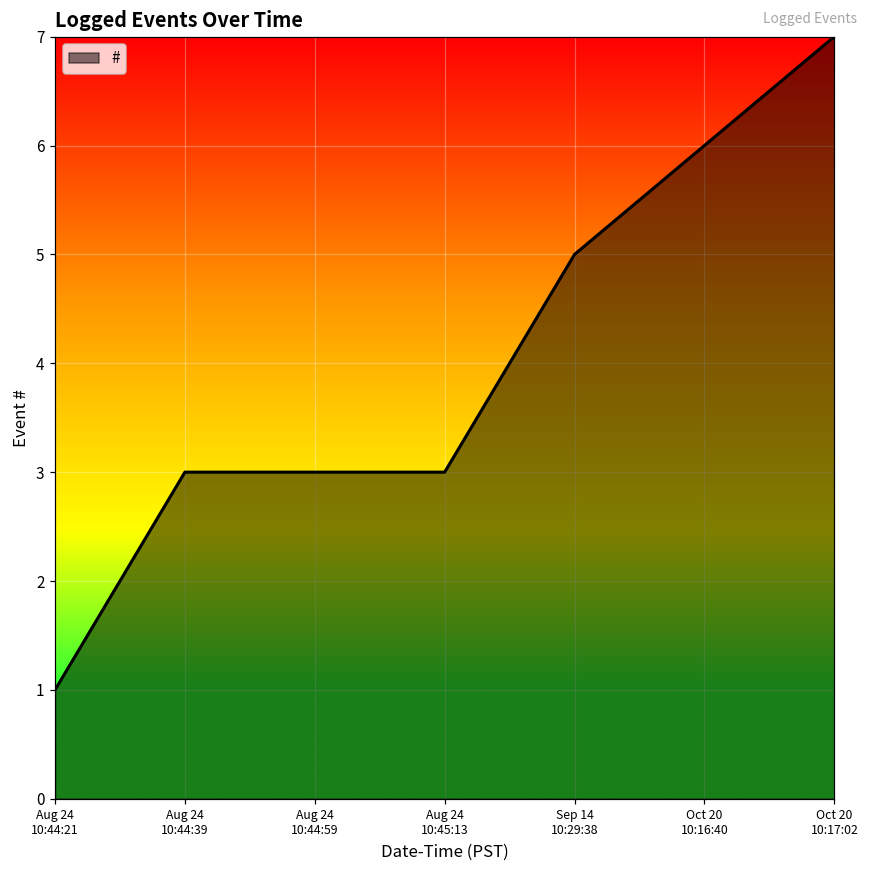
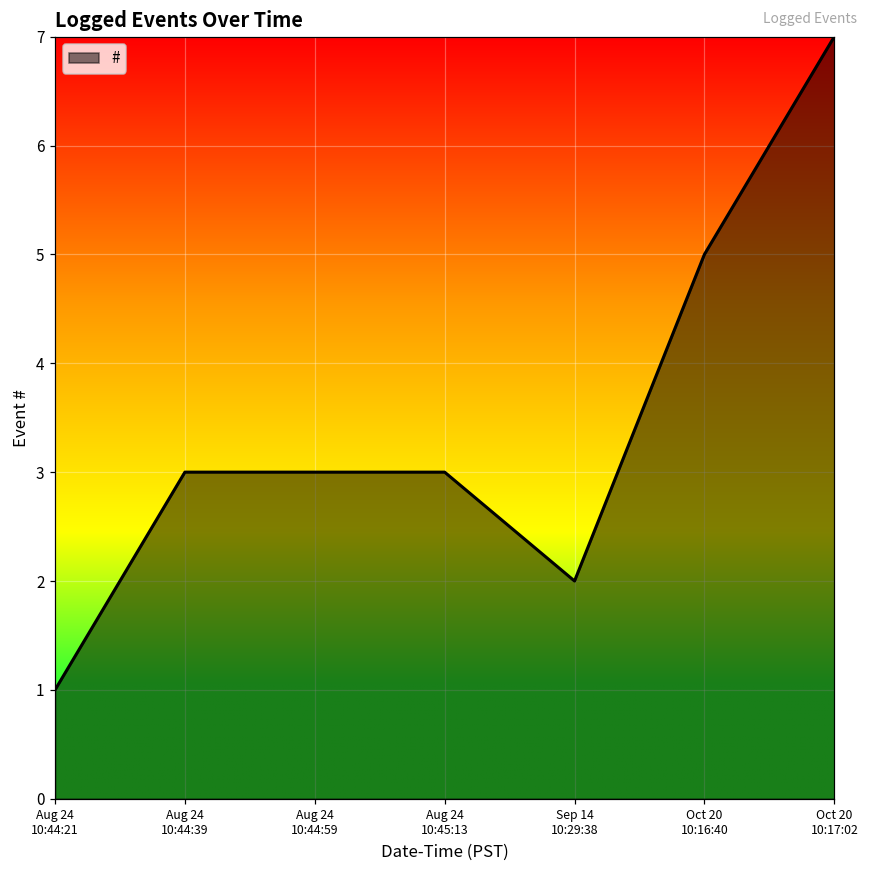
Sep 14 10:29:38: 5 -> 2
Oct 20 10:16:40: 6 -> 5
